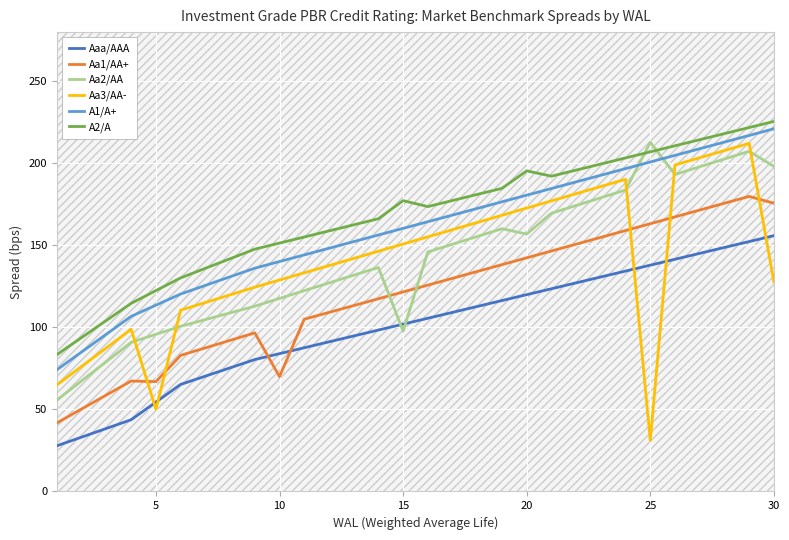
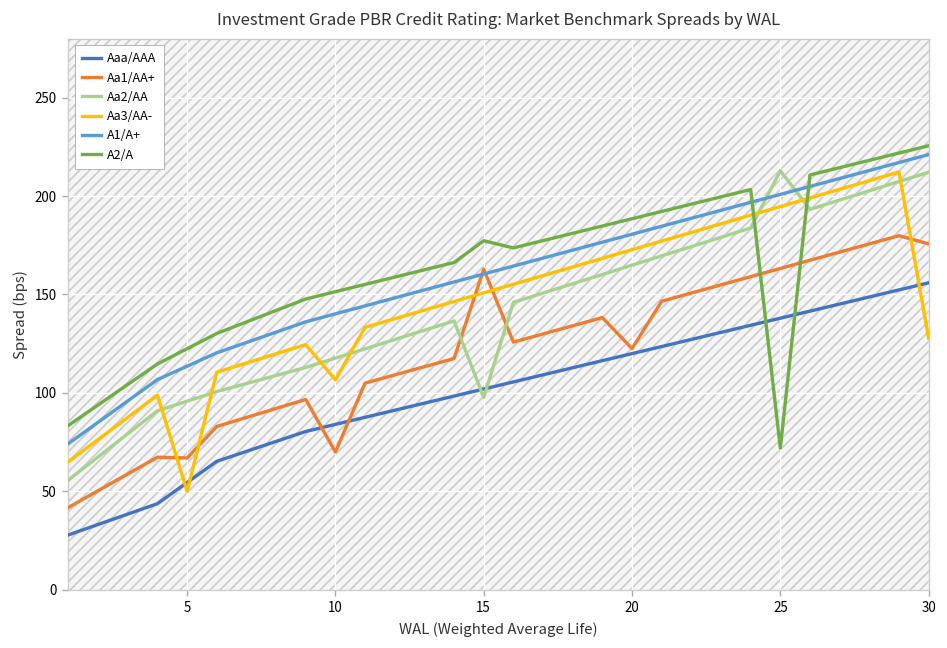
Aa3/AA-, 10: 129 -> 107
Aa1/AA+, 15: 122 -> 163
Aa1/AA+, 20: 142 -> 123
Aa2/AA, 20: 157 -> 165
A2/A, 20: 195 -> 188
Aa3/AA-, 25: 31 -> 195
A2/A, 25: 207 -> 72
Aa2/AA, 30: 198 -> 212
